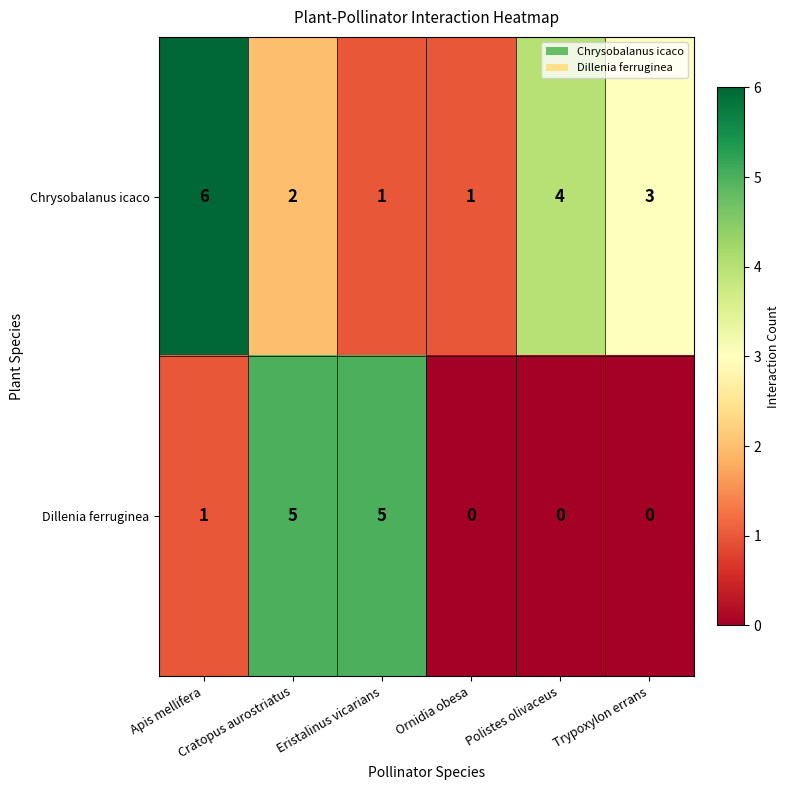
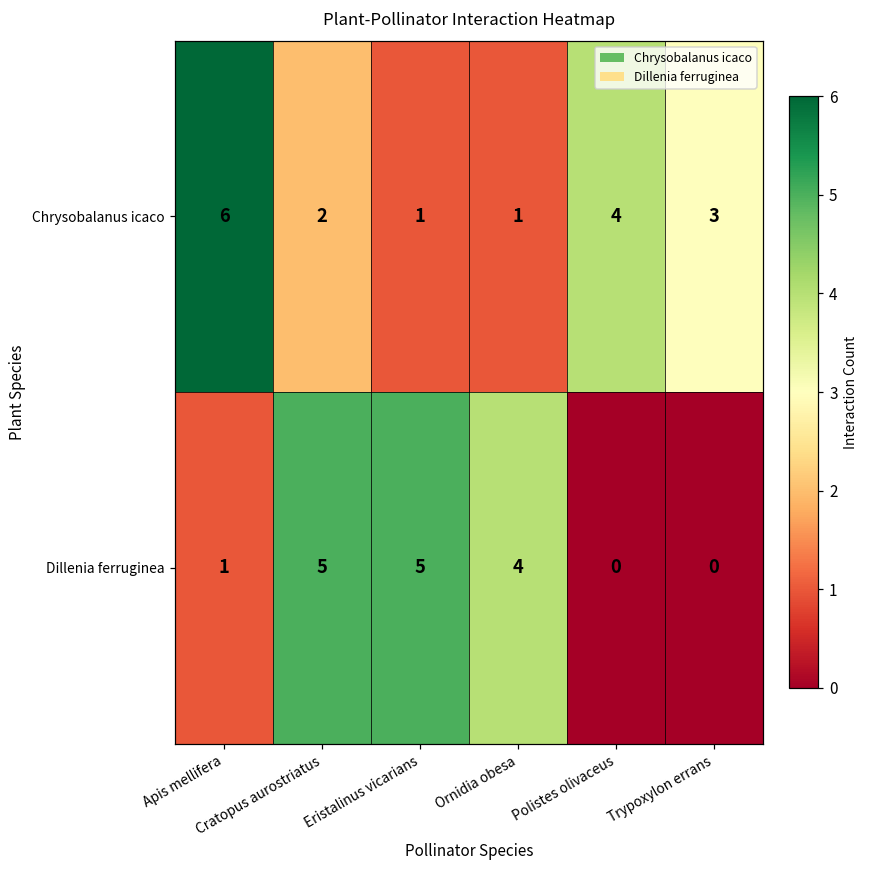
Dillenia ferruginea, Ornidia obesa: 0 -> 4
